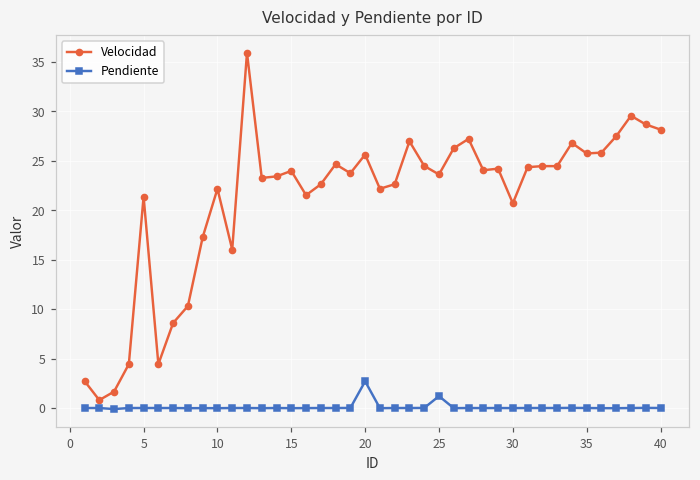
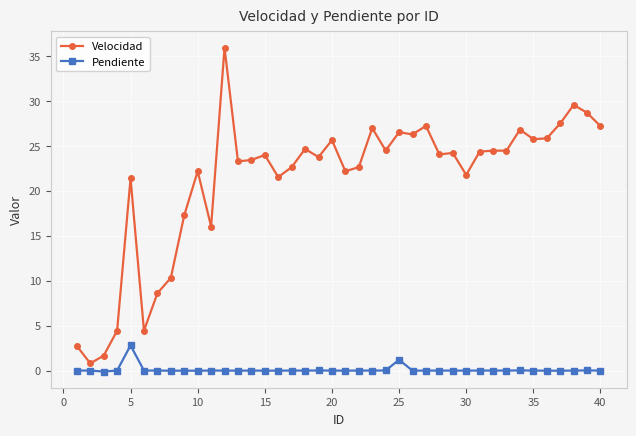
Pendiente, 5: 0 -> 3
Pendiente, 20: 3 -> 0
Velocidad, 25: 24 -> 27
Velocidad, 30: 21 -> 22
Velocidad, 40: 28 -> 27
